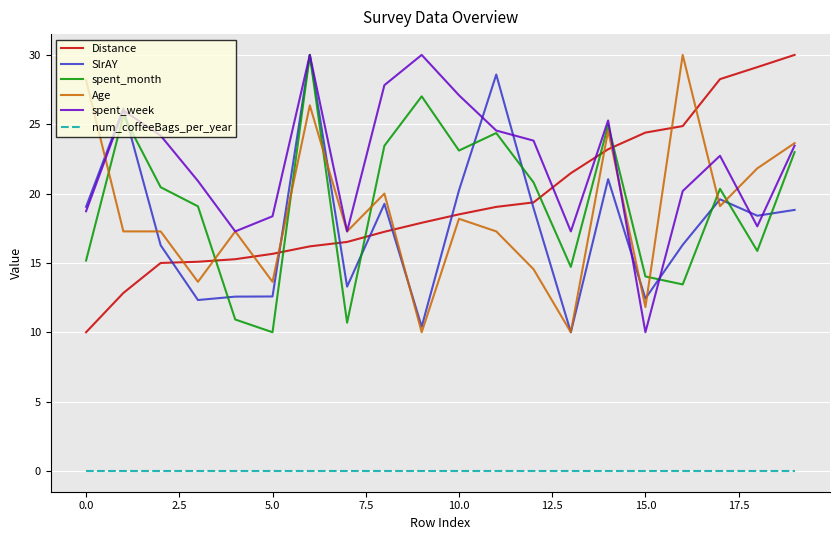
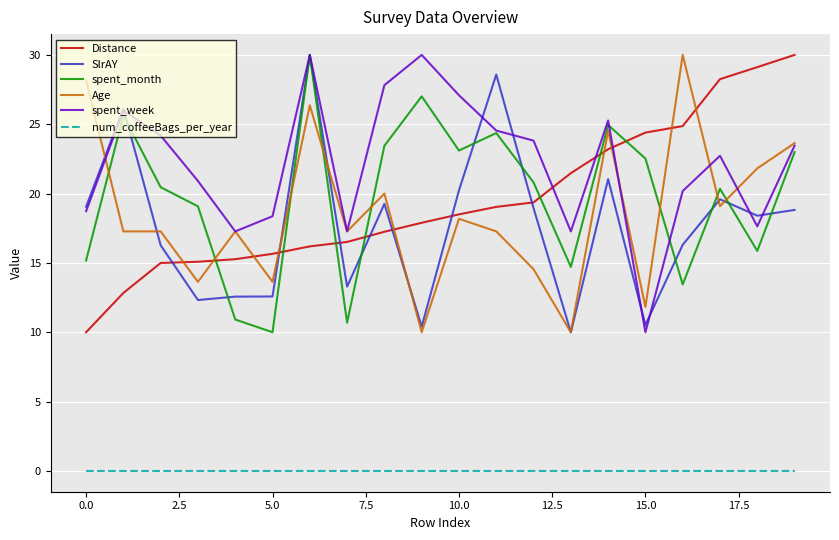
SlrAY, 15.0: 12.4 -> 10.5
spent_month, 15.0: 14.0 -> 22.5
